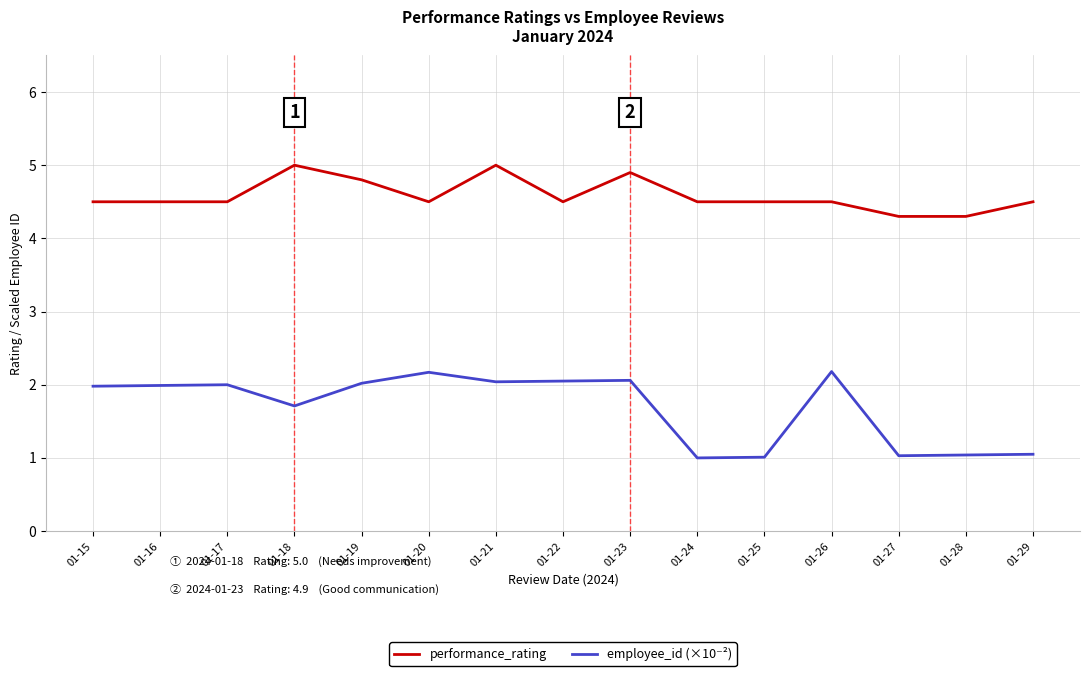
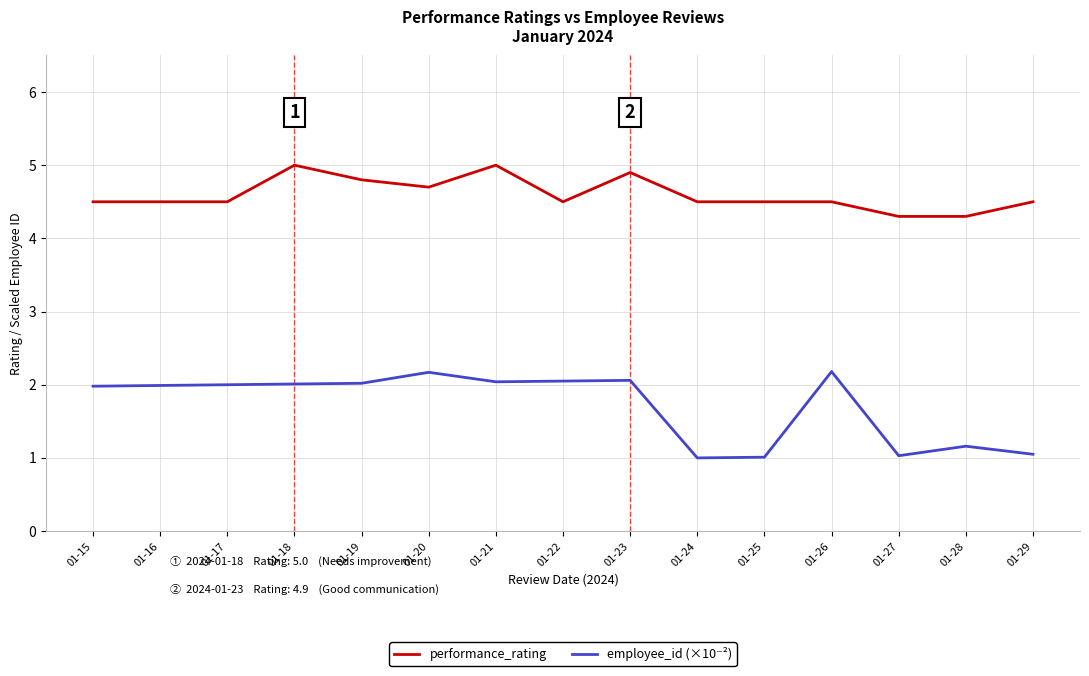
employee_id (×10⁻²), 01-18: 1.7 -> 2.0
performance_rating, 01-20: 4.5 -> 4.7
employee_id (×10⁻²), 01-28: 1.0 -> 1.2
